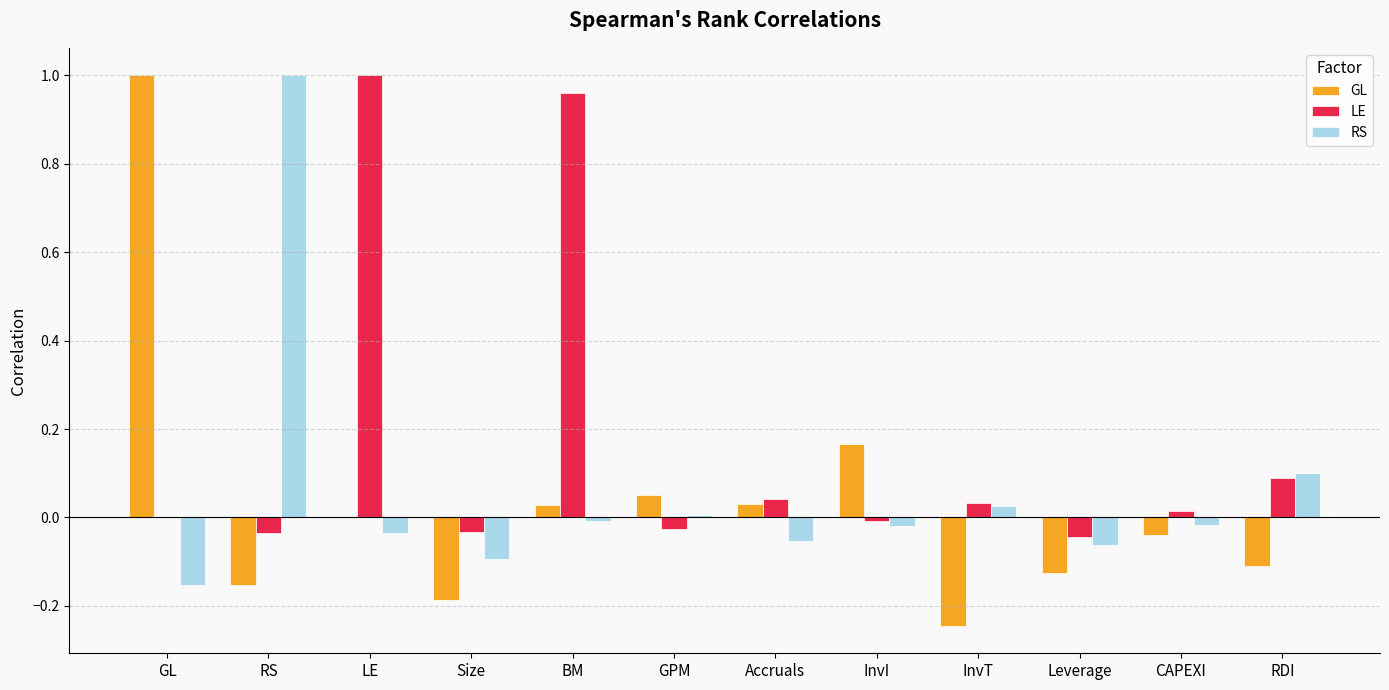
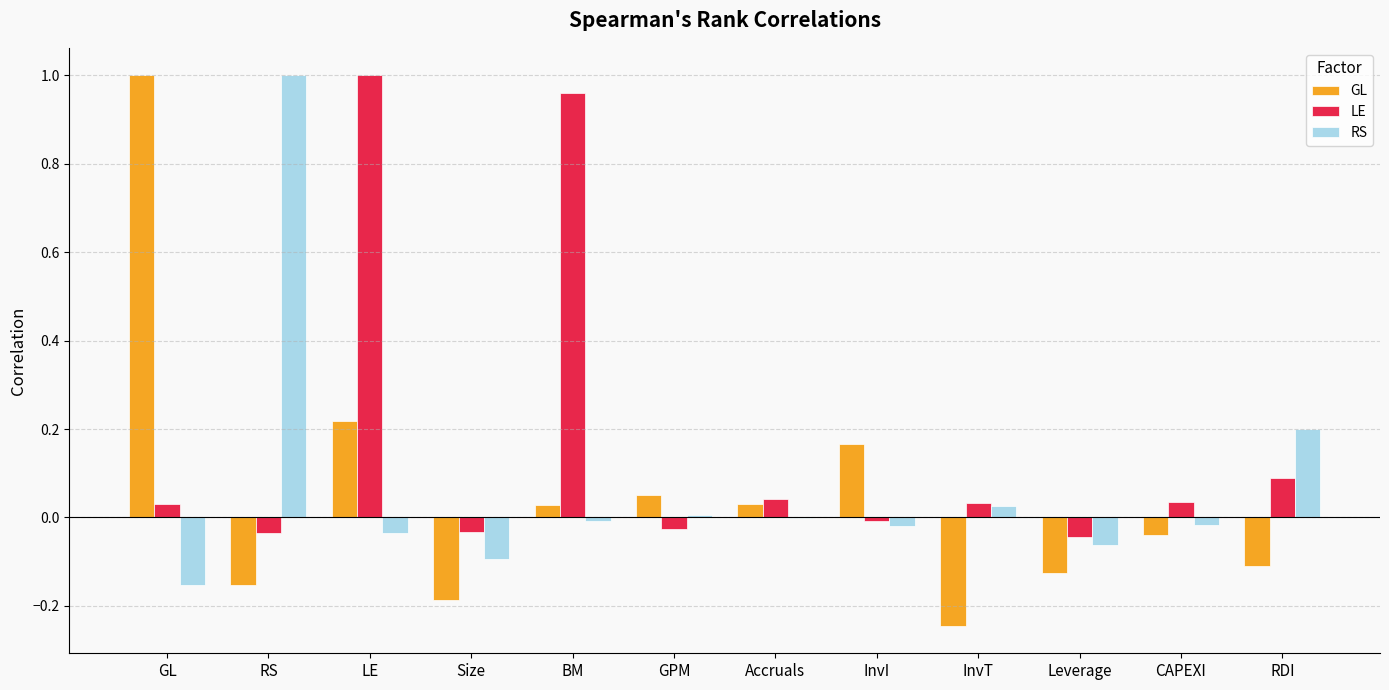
LE, GL: 0.00 -> 0.03
GL, LE: 0.00 -> 0.22
RS, Accruals: -0.05 -> 0.00
LE, CAPEXI: 0.01 -> 0.04
RS, RDI: 0.1 -> 0.2
